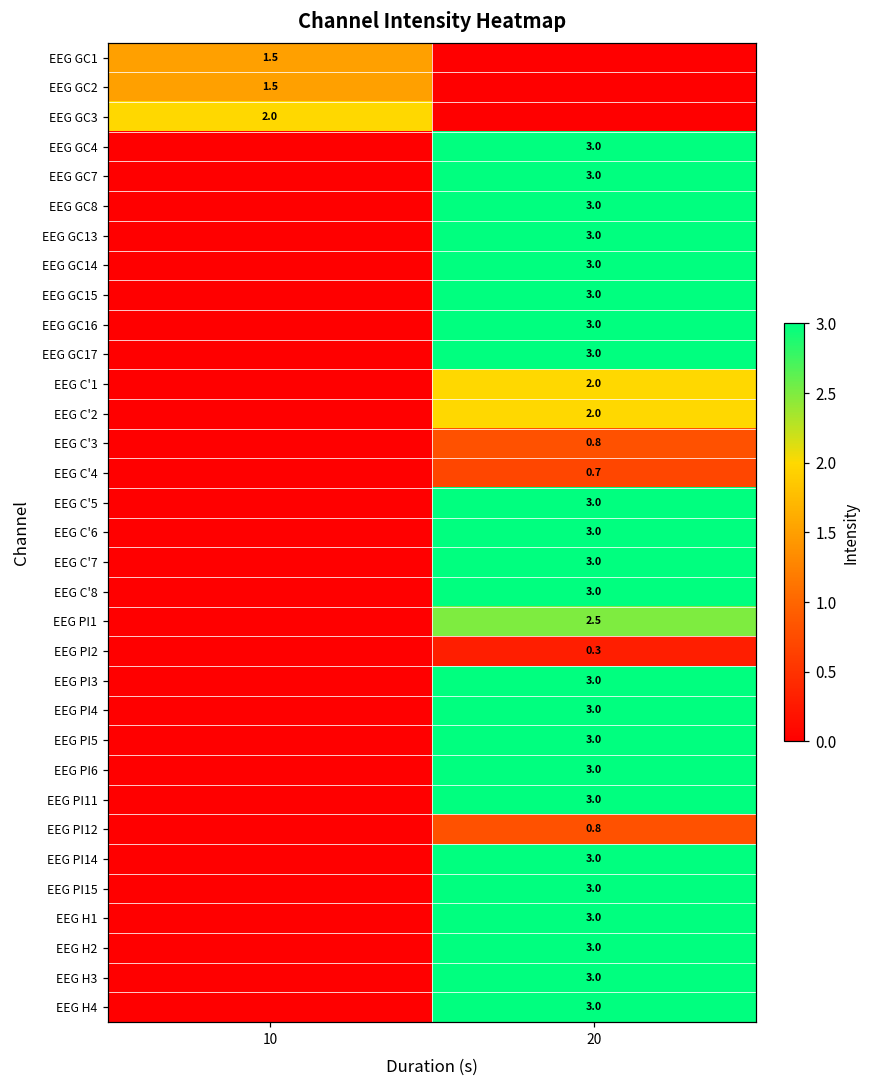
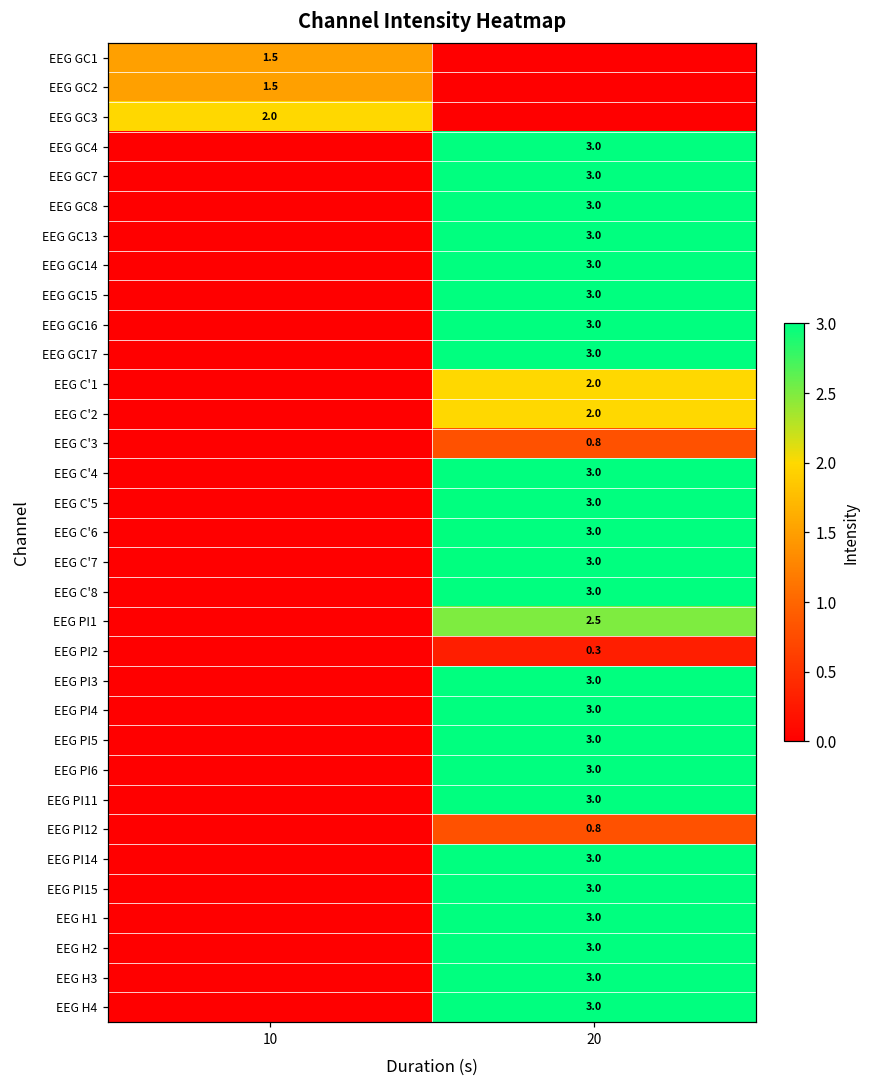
EEG C'4, 20: 0.7 -> 3.0
